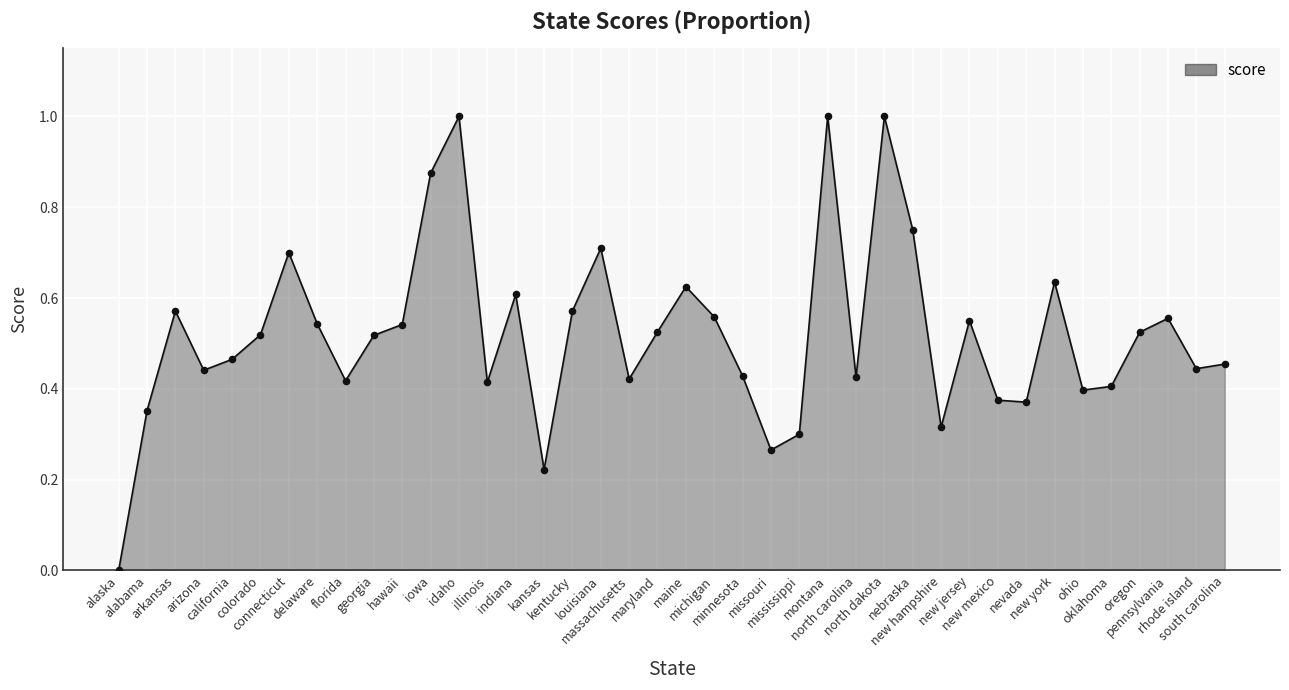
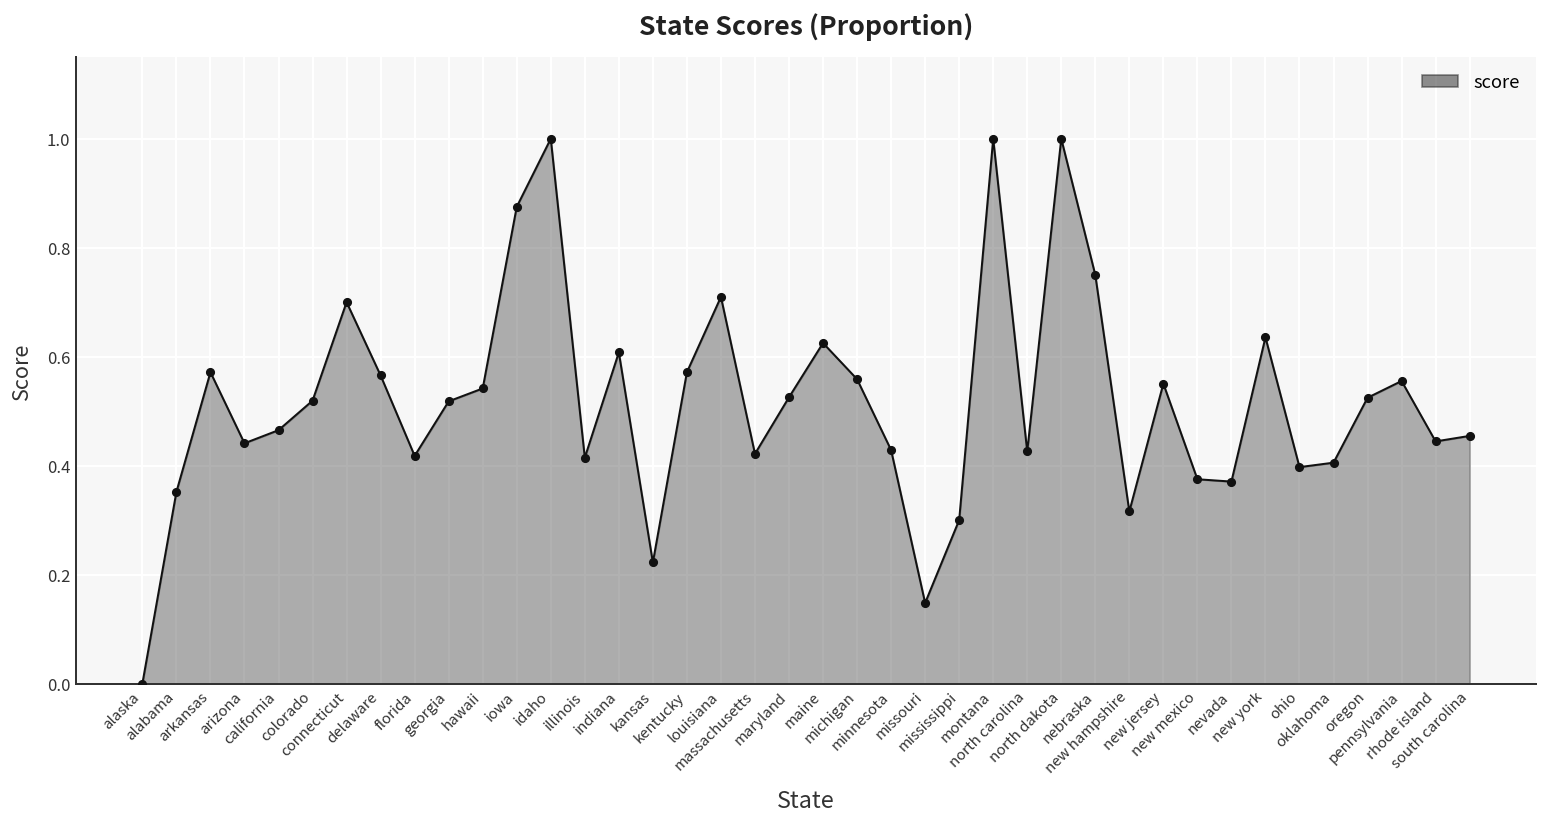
delaware: 0.54 -> 0.57
missouri: 0.27 -> 0.15
